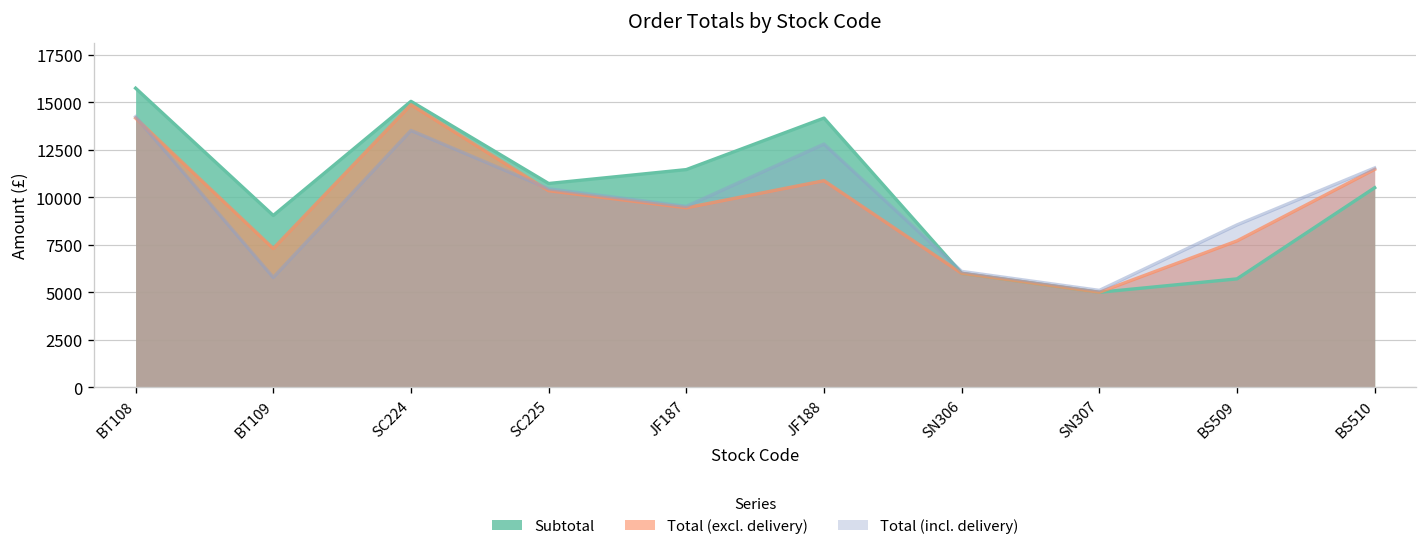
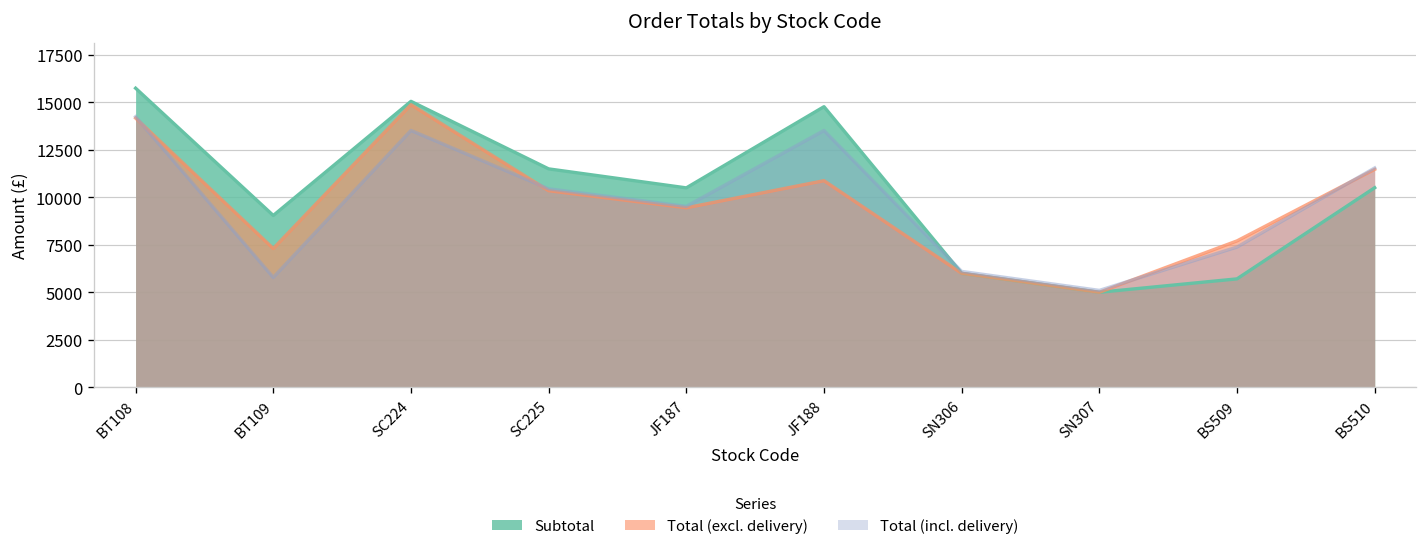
Subtotal, SC225: 10700 -> 11500
Subtotal, JF187: 11500 -> 10500
Subtotal, JF188: 14200 -> 14800
Total (incl. delivery), JF188: 12800 -> 13500
Total (incl. delivery), BS509: 8600 -> 7400
